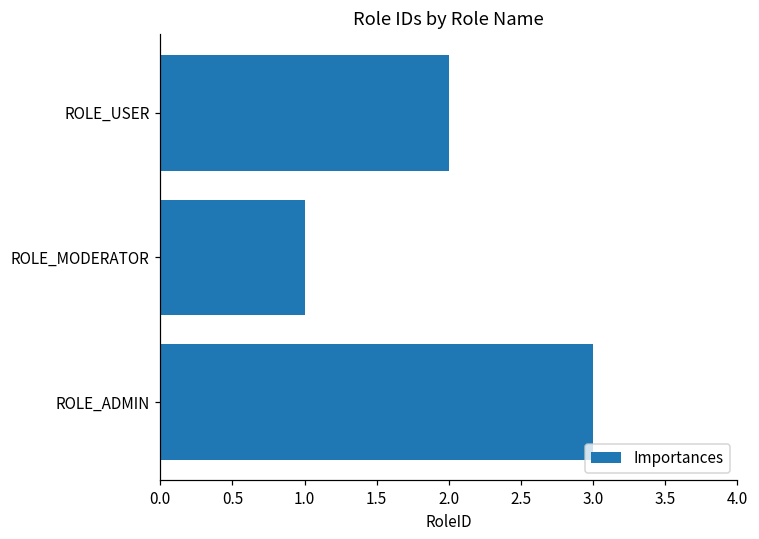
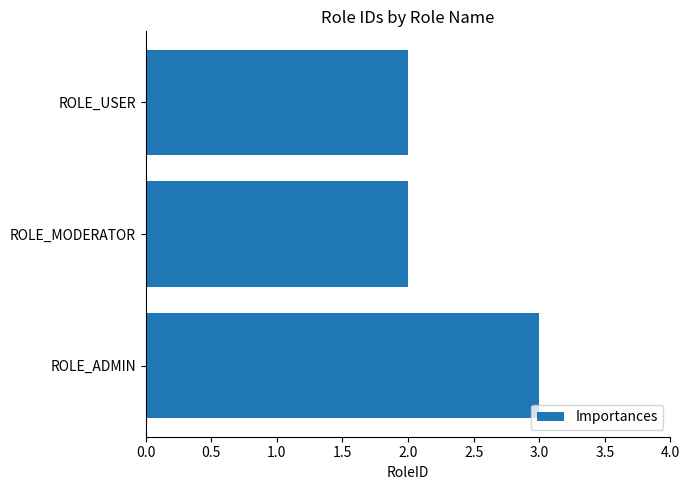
ROLE_MODERATOR: 1 -> 2
